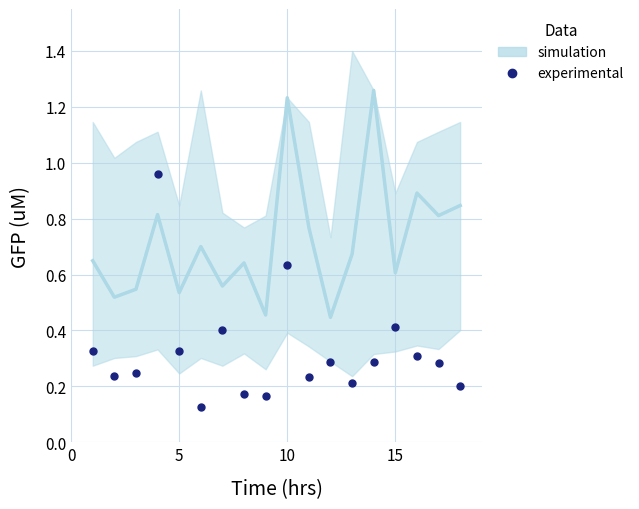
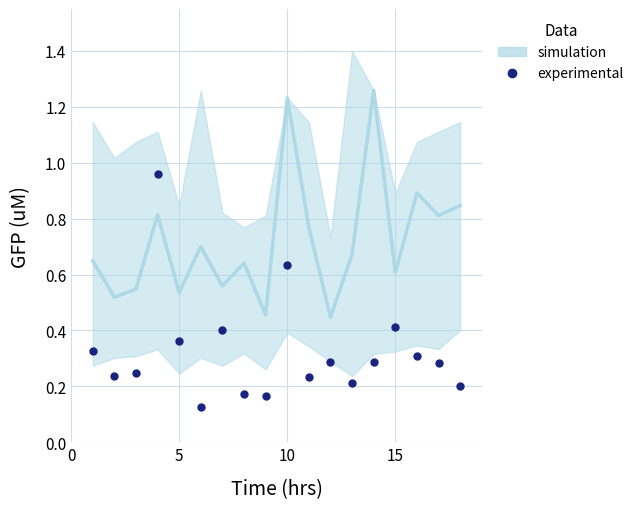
experimental, 5: 0.33 -> 0.36
